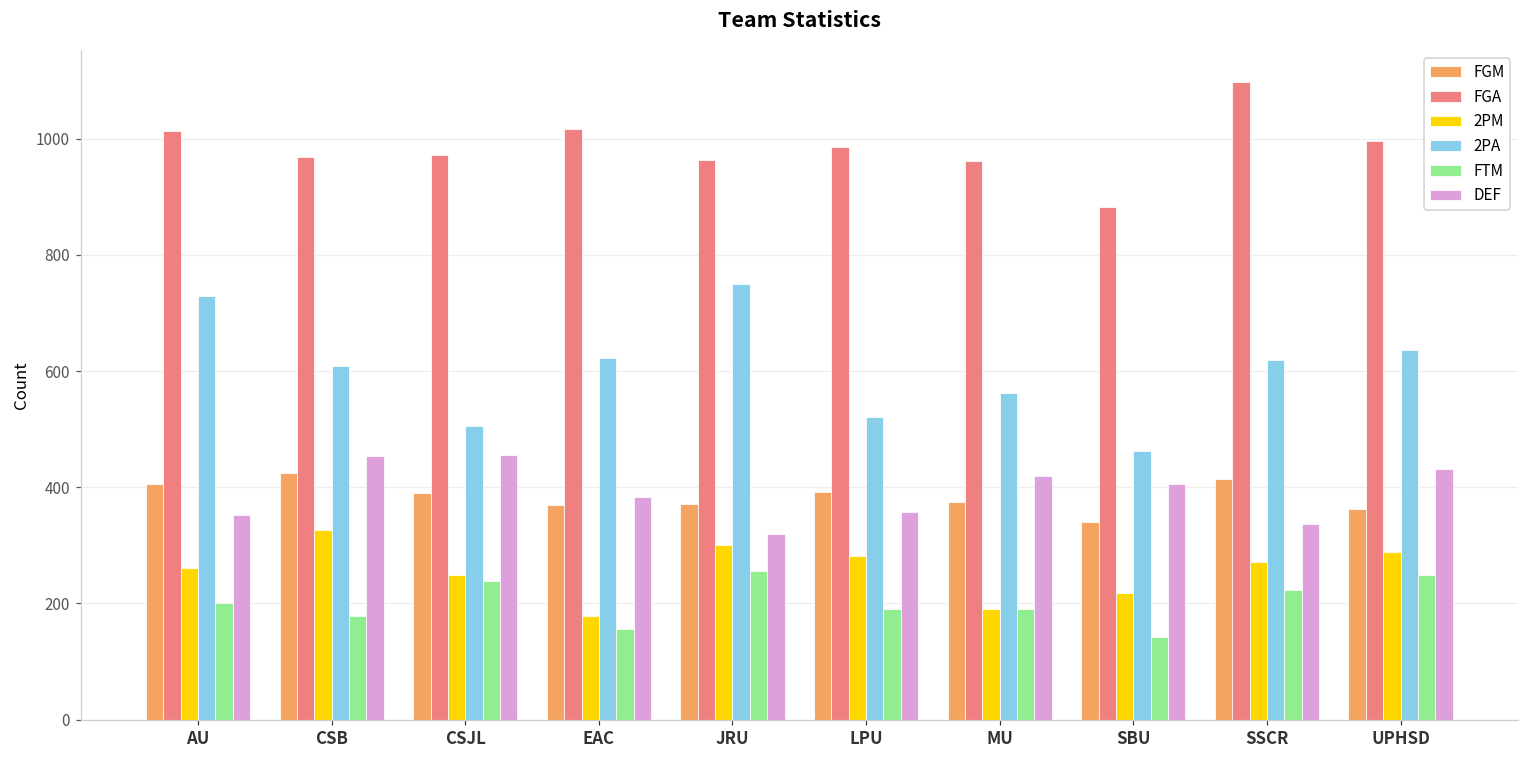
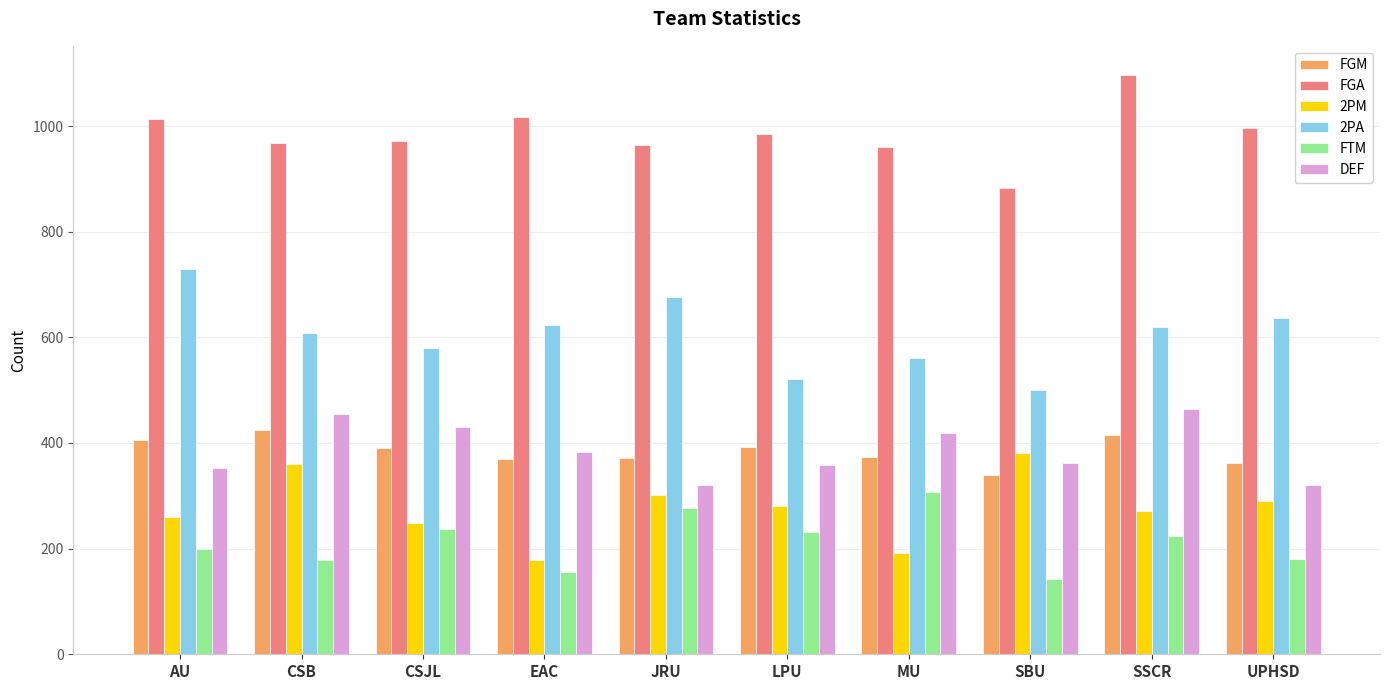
2PM, CSB: 330 -> 360
2PA, CSJL: 510 -> 580
DEF, CSJL: 450 -> 430
2PA, JRU: 750 -> 680
FTM, JRU: 260 -> 280
FTM, LPU: 190 -> 230
FTM, MU: 190 -> 310
2PM, SBU: 220 -> 380
2PA, SBU: 460 -> 500
DEF, SBU: 410 -> 360
DEF, SSCR: 340 -> 460
FTM, UPHSD: 250 -> 180
DEF, UPHSD: 430 -> 320
